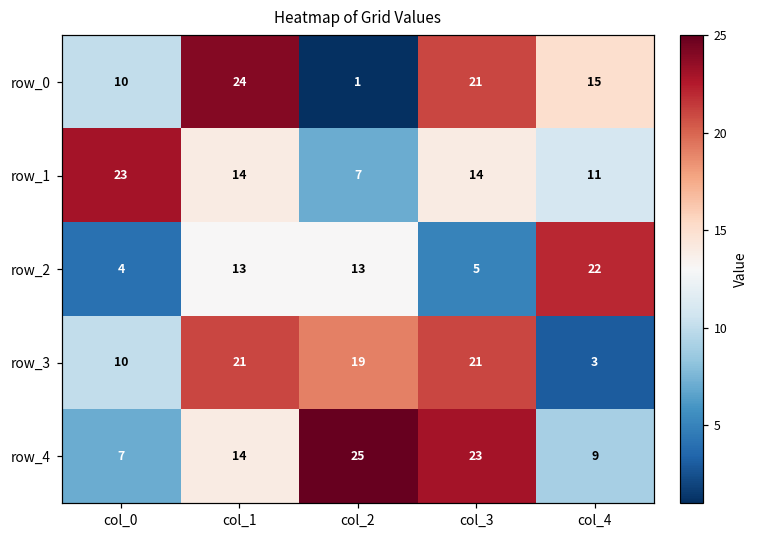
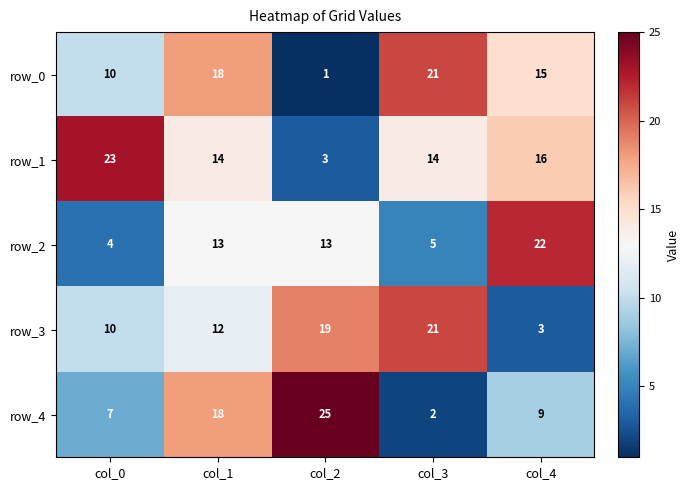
row_0, col_1: 24 -> 18
row_1, col_2: 7 -> 3
row_1, col_4: 11 -> 16
row_3, col_1: 21 -> 12
row_4, col_1: 14 -> 18
row_4, col_3: 23 -> 2
